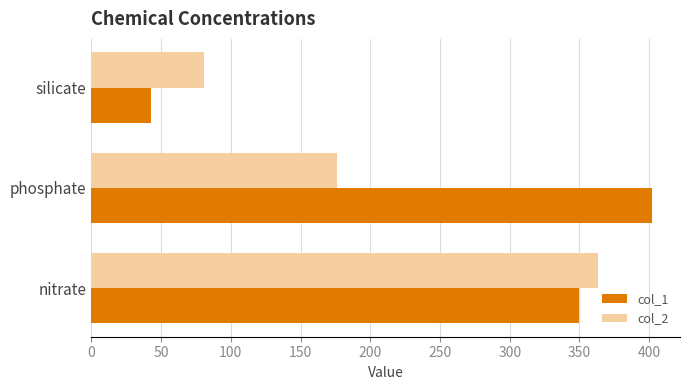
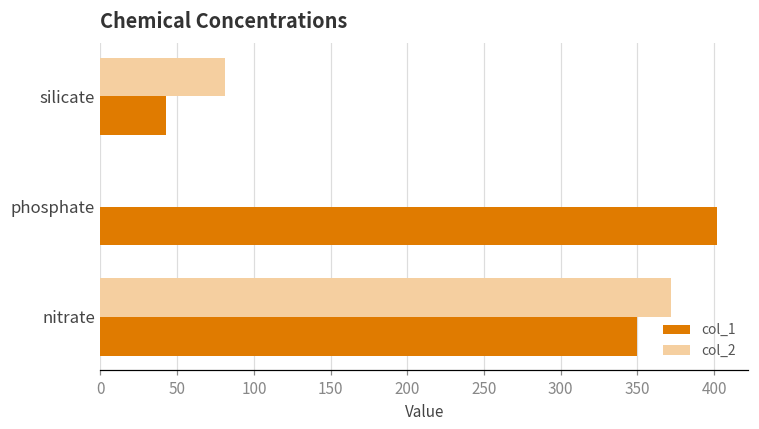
col_2, phosphate: 176 -> 0
col_2, nitrate: 363 -> 372
